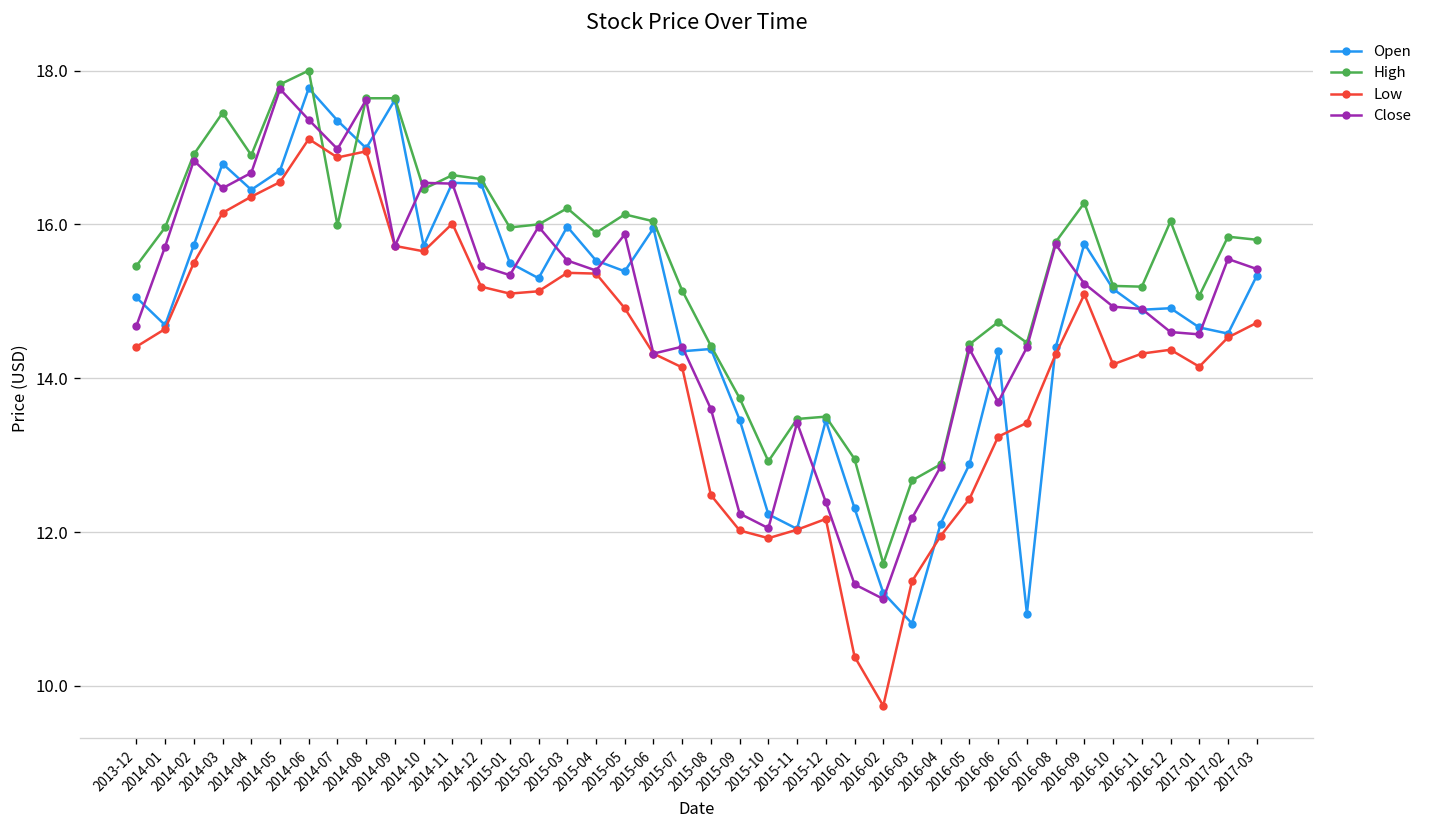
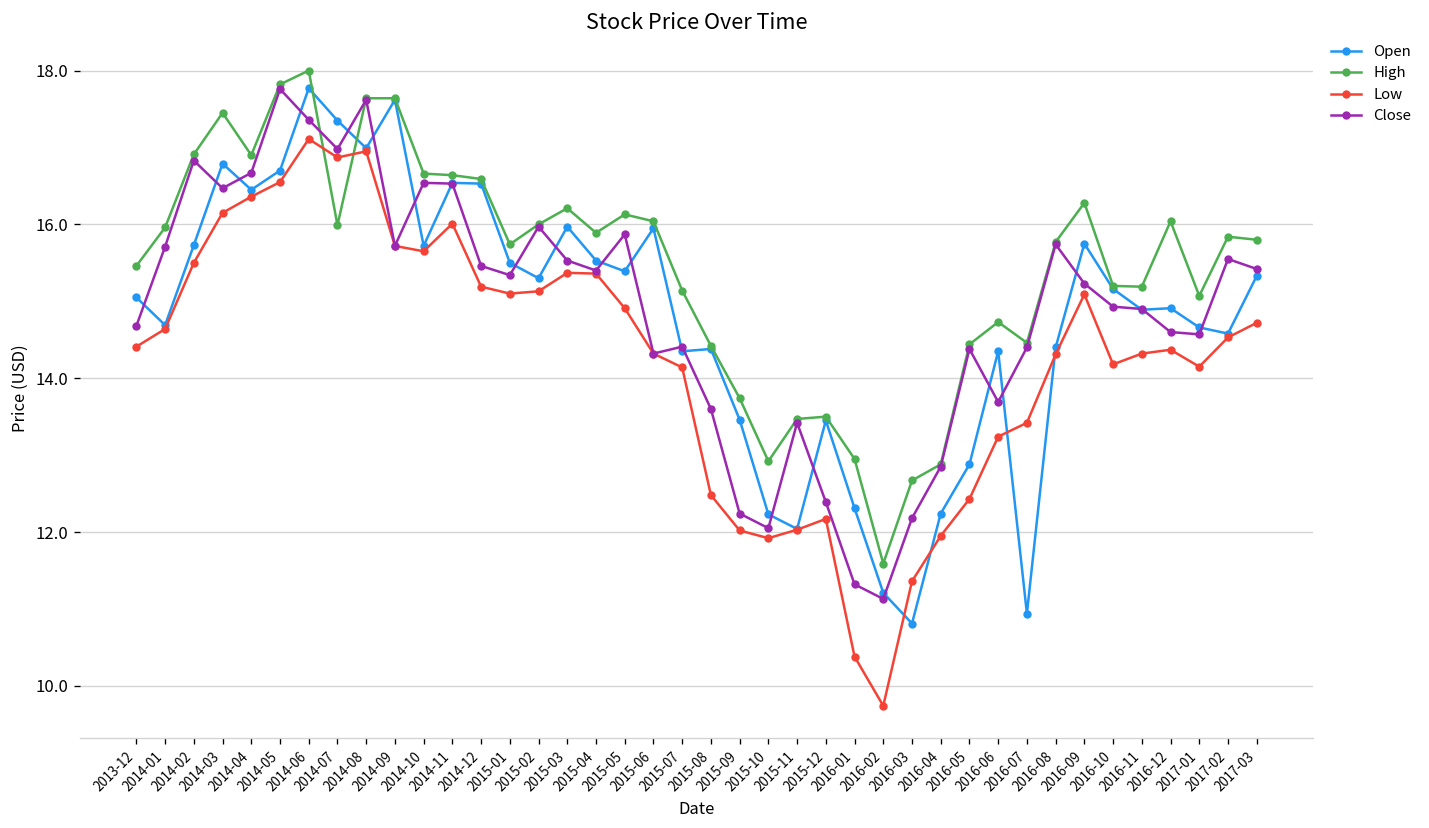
High, 2014-10: 16.5 -> 16.7
High, 2015-01: 16.0 -> 15.7
Open, 2016-04: 12.1 -> 12.2
